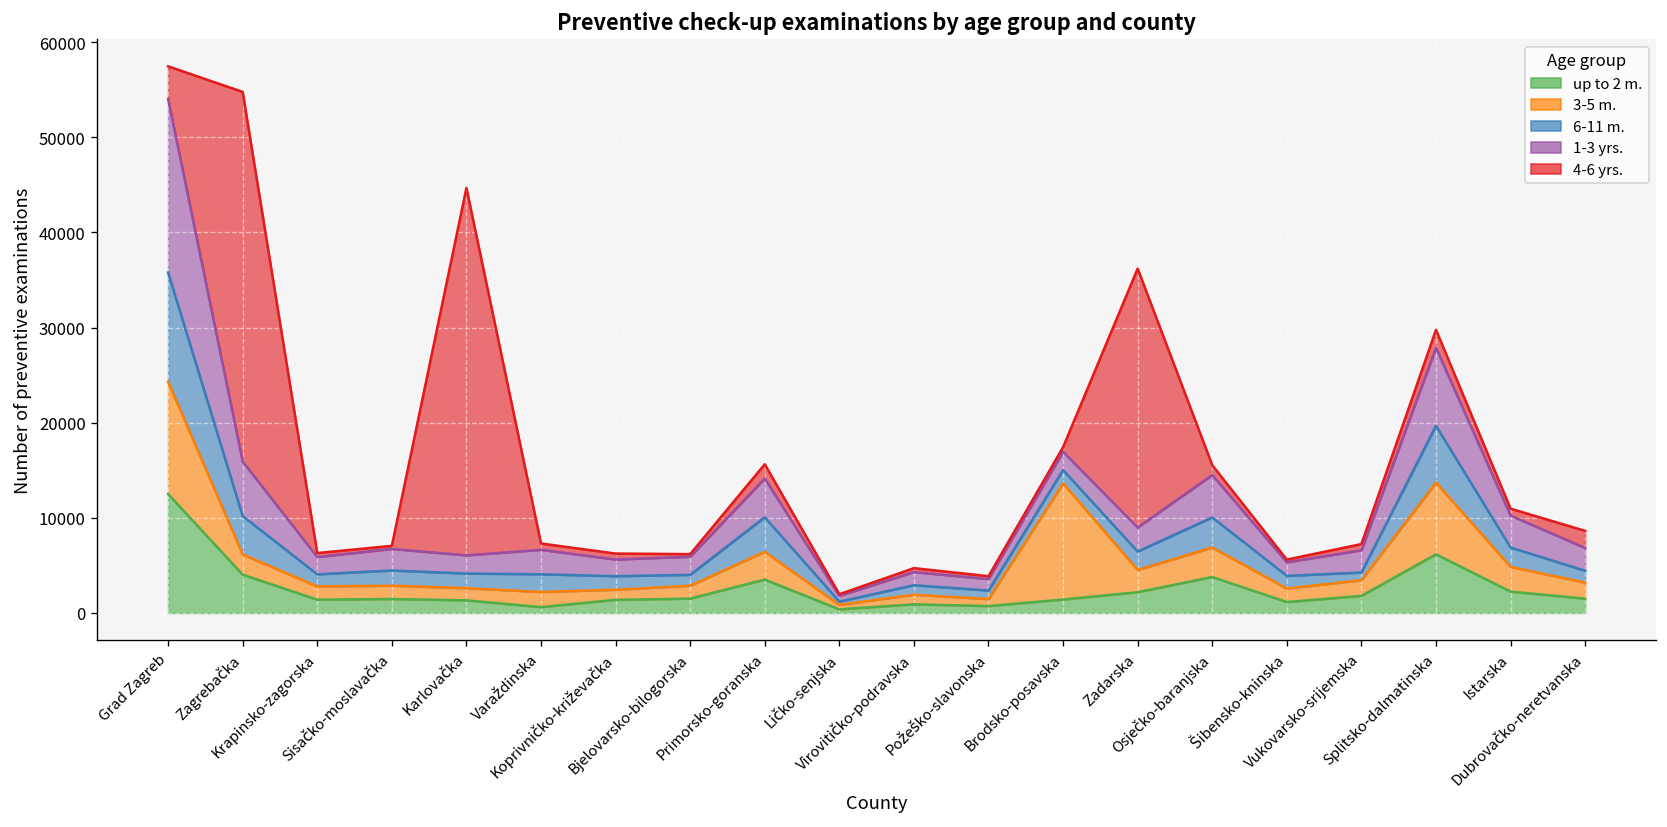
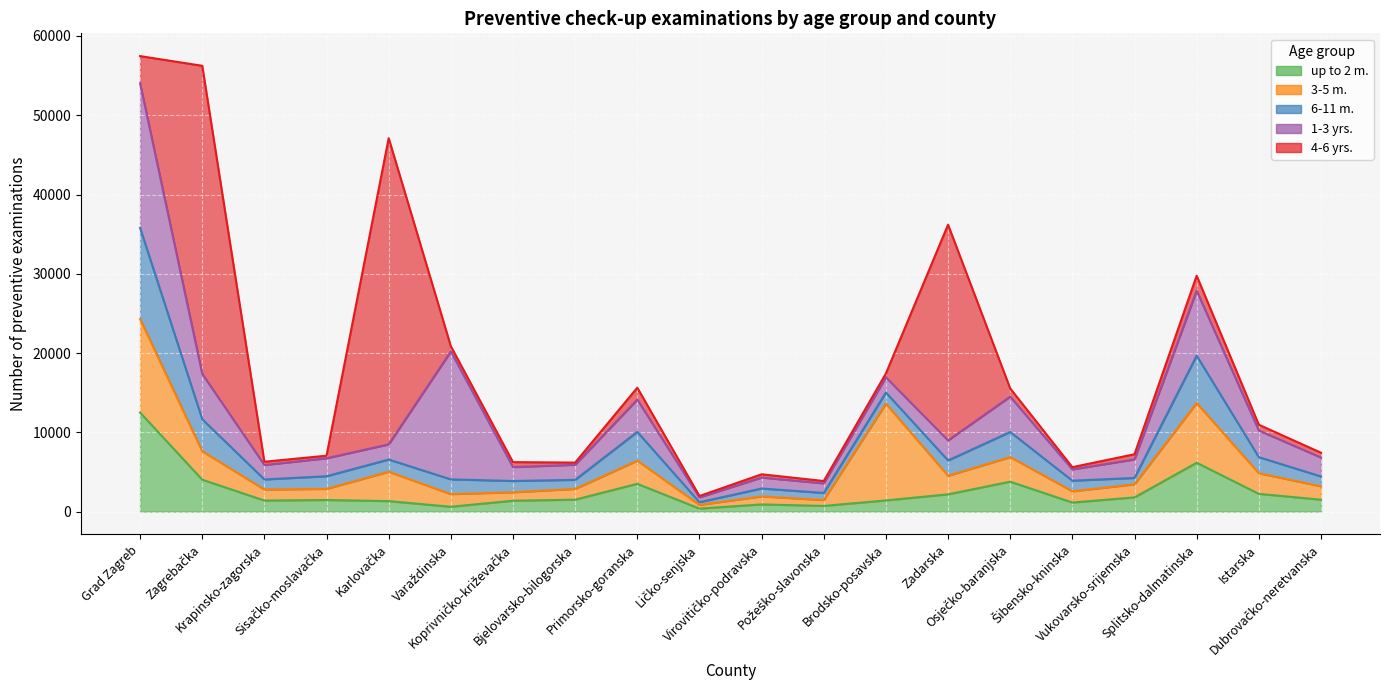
3-5 m., Zagrebačka: 2000 -> 4000
3-5 m., Karlovačka: 1000 -> 4000
1-3 yrs., Varaždinska: 3000 -> 16000
4-6 yrs., Dubrovačko-neretvanska: 2000 -> 1000
